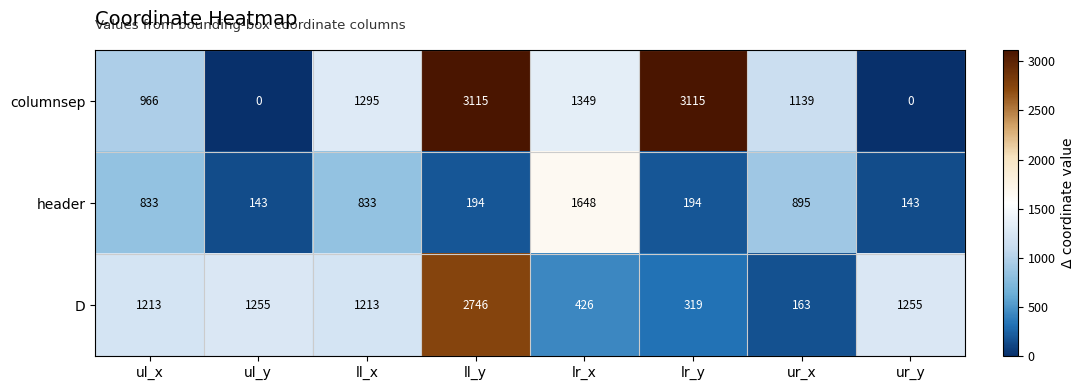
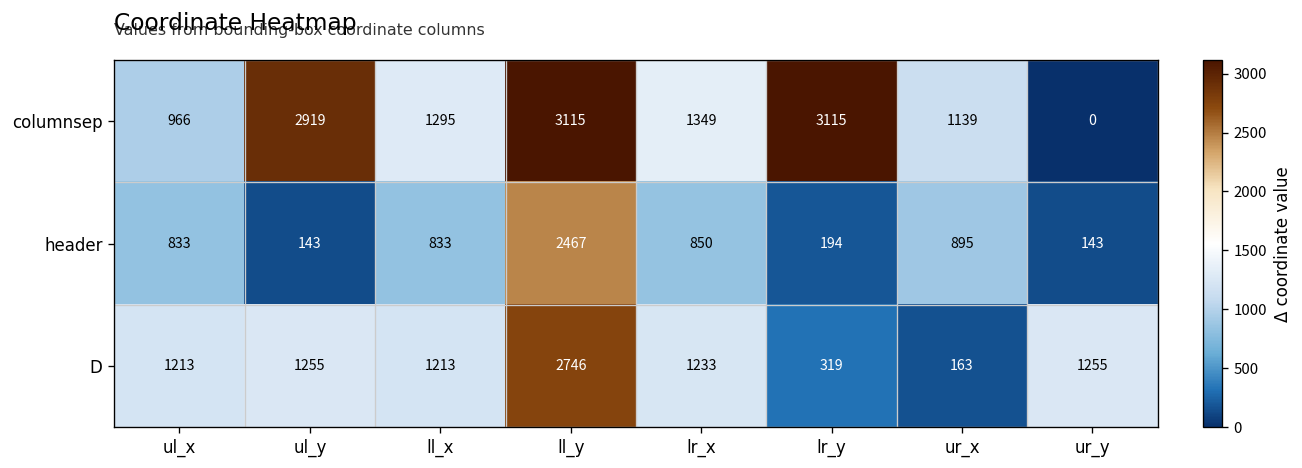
columnsep, ul_y: 0 -> 2919
header, ll_y: 194 -> 2467
header, lr_x: 1648 -> 850
D, lr_x: 426 -> 1233
